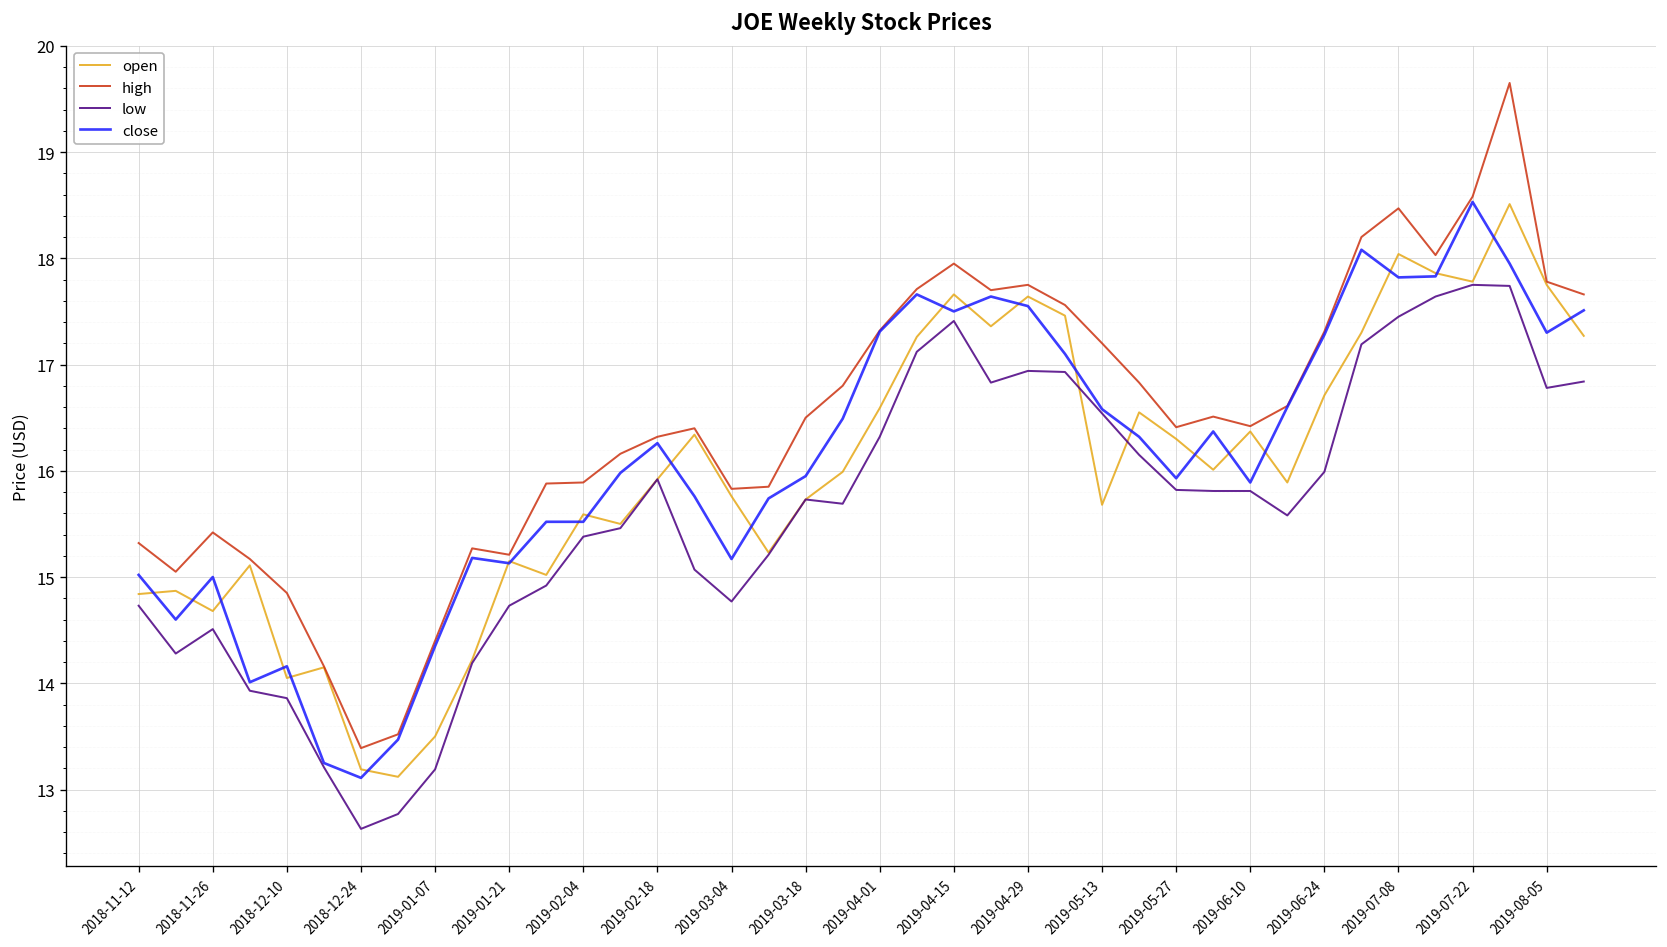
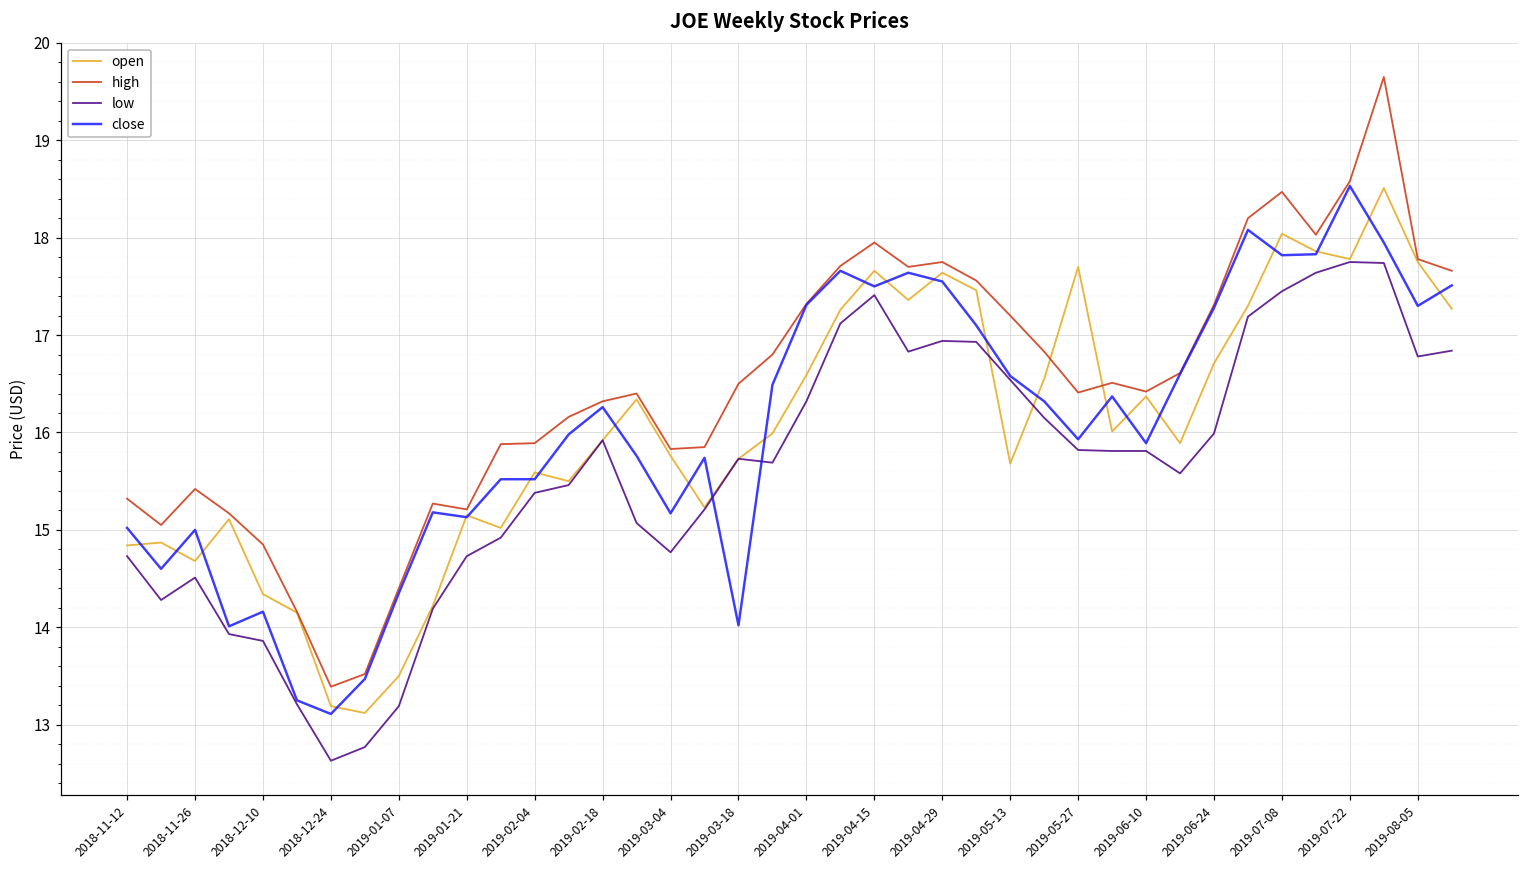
open, 2018-12-10: 14.1 -> 14.3
close, 2019-03-18: 16.0 -> 14.0
open, 2019-05-27: 16.3 -> 17.7
